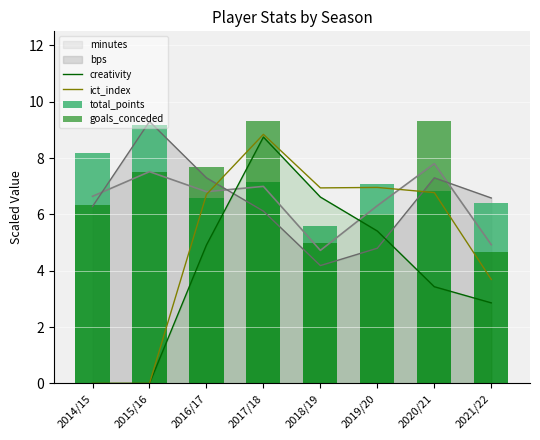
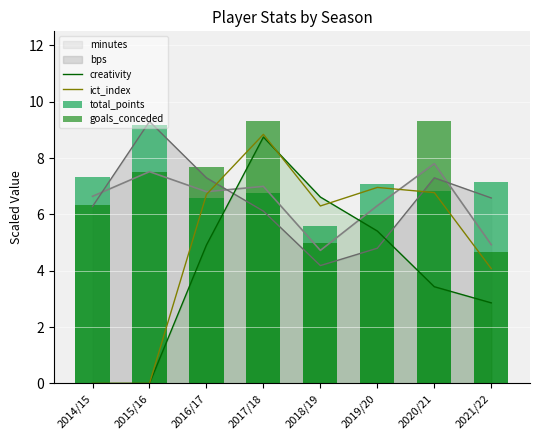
total_points, 2014/15: 8.2 -> 7.3
total_points, 2017/18: 7.2 -> 6.8
ict_index, 2018/19: 6.9 -> 6.3
total_points, 2021/22: 6.4 -> 7.2
ict_index, 2021/22: 3.7 -> 4.1
